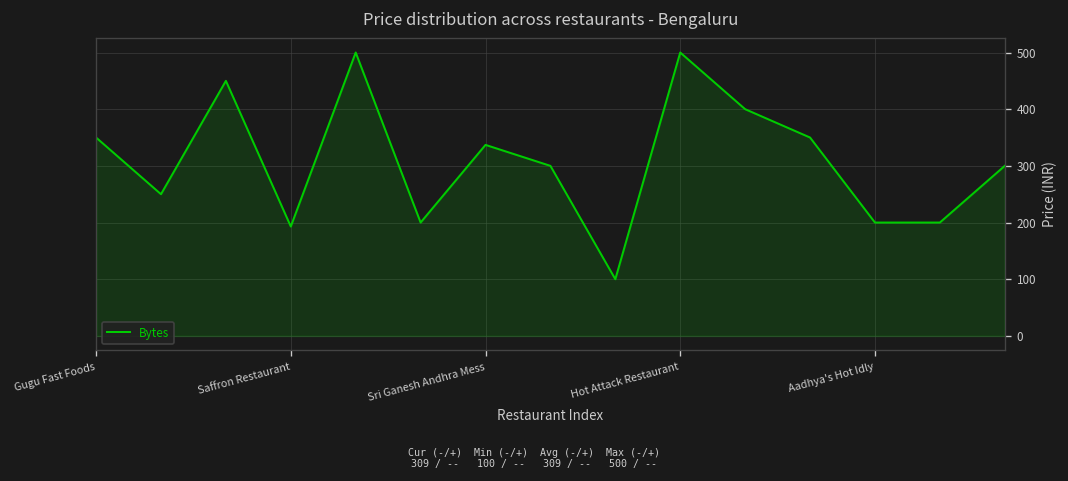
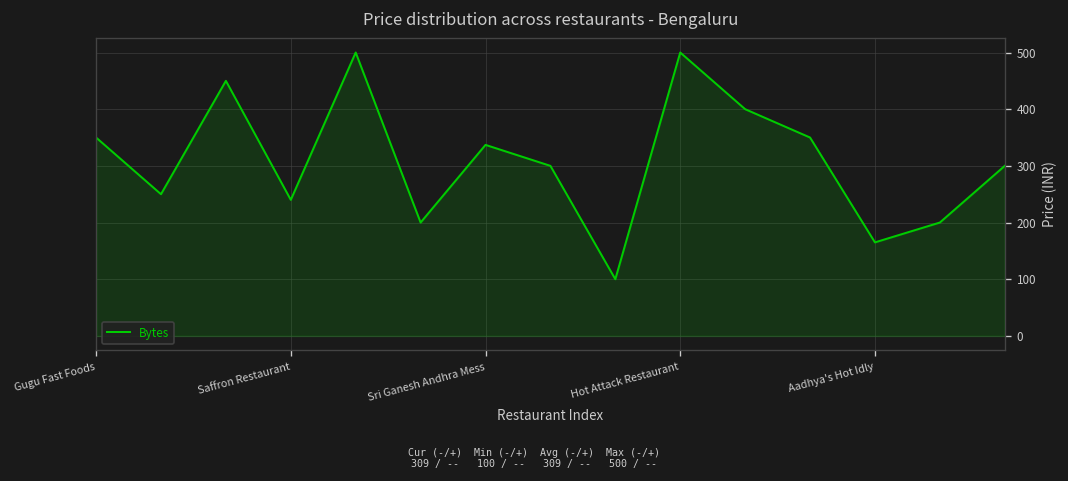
Saffron Restaurant: 190 -> 240
Aadhya's Hot Idly: 200 -> 170
